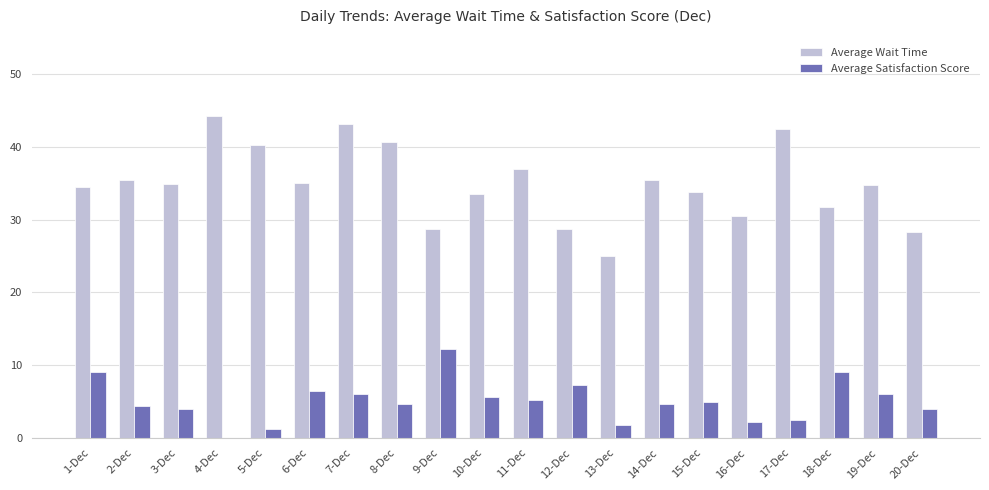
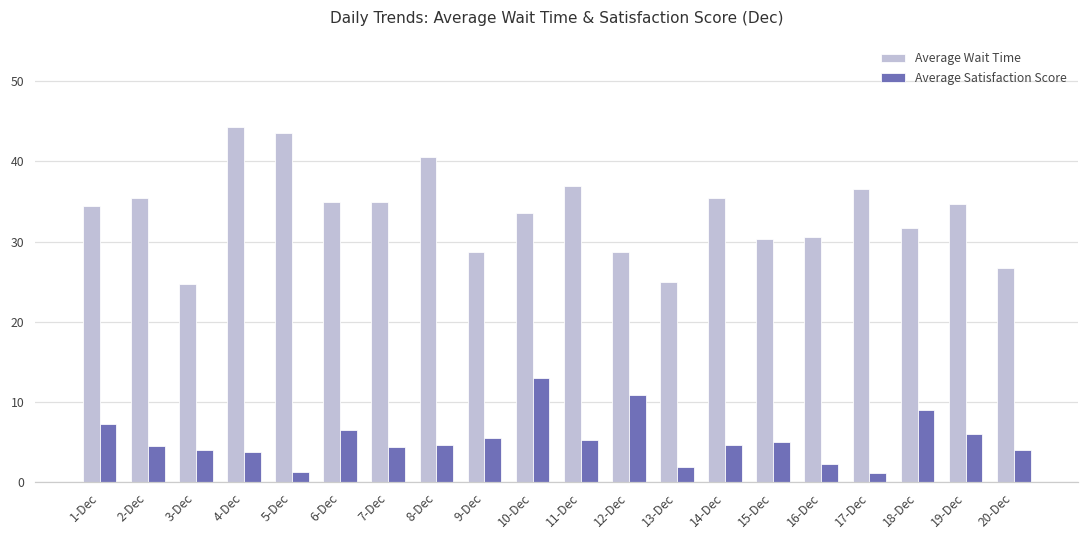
Average Satisfaction Score, 1-Dec: 9 -> 7
Average Wait Time, 3-Dec: 35 -> 25
Average Satisfaction Score, 4-Dec: 0 -> 4
Average Wait Time, 5-Dec: 40 -> 44
Average Wait Time, 7-Dec: 43 -> 35
Average Satisfaction Score, 7-Dec: 6 -> 4
Average Satisfaction Score, 9-Dec: 12 -> 6
Average Satisfaction Score, 10-Dec: 6 -> 13
Average Satisfaction Score, 12-Dec: 7 -> 11
Average Wait Time, 15-Dec: 34 -> 30
Average Wait Time, 17-Dec: 42 -> 37
Average Satisfaction Score, 17-Dec: 2 -> 1
Average Wait Time, 20-Dec: 28 -> 27
